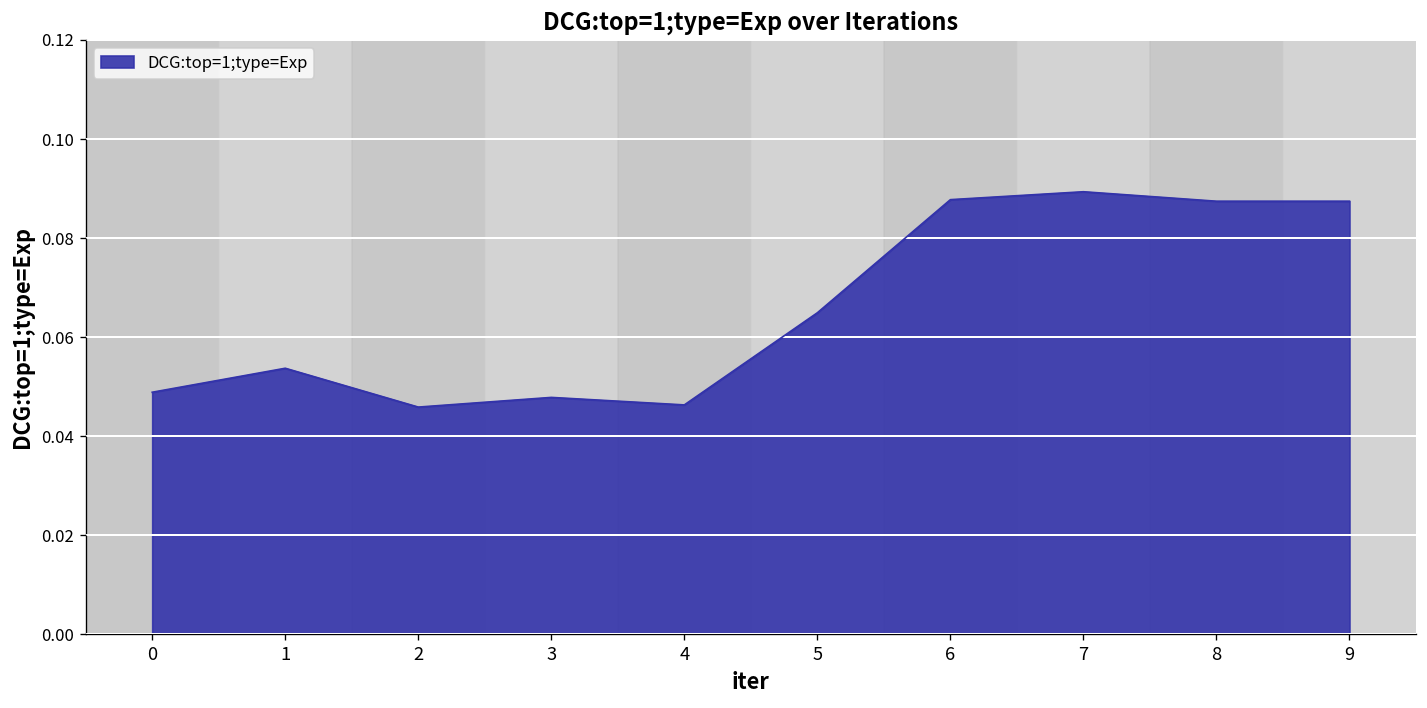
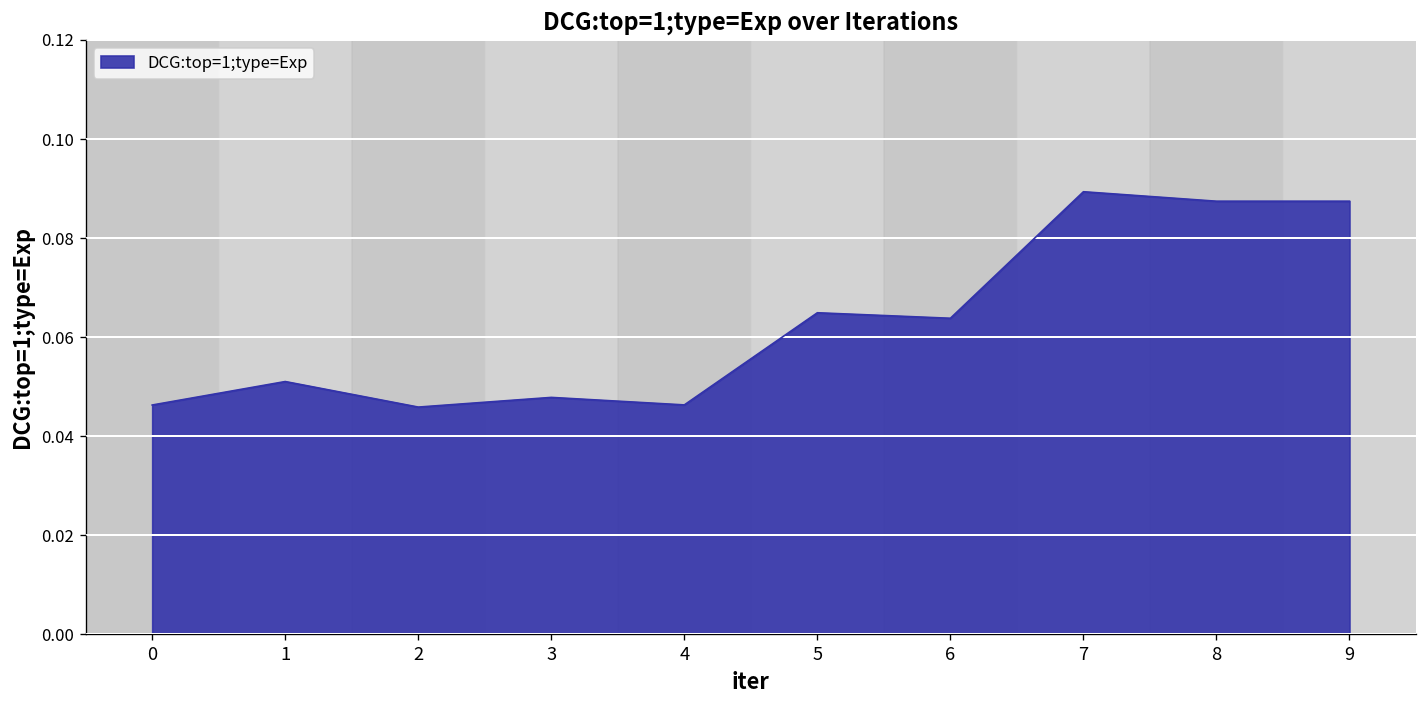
0: 0.049 -> 0.046
1: 0.054 -> 0.051
6: 0.088 -> 0.064
